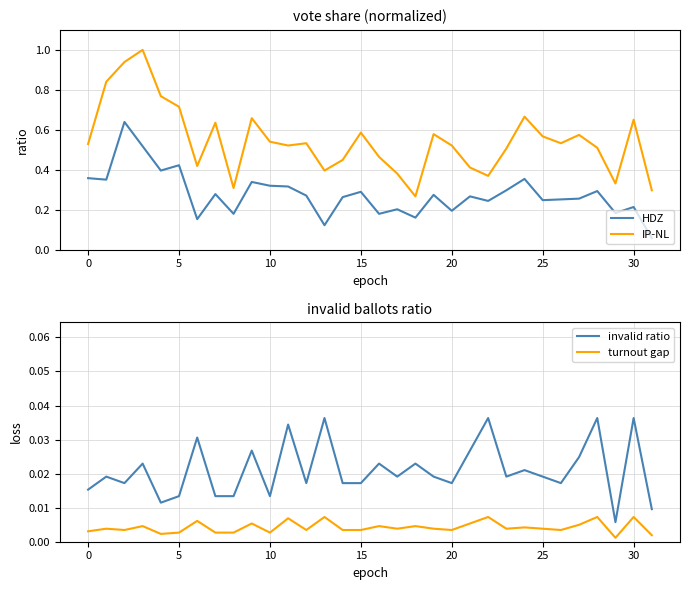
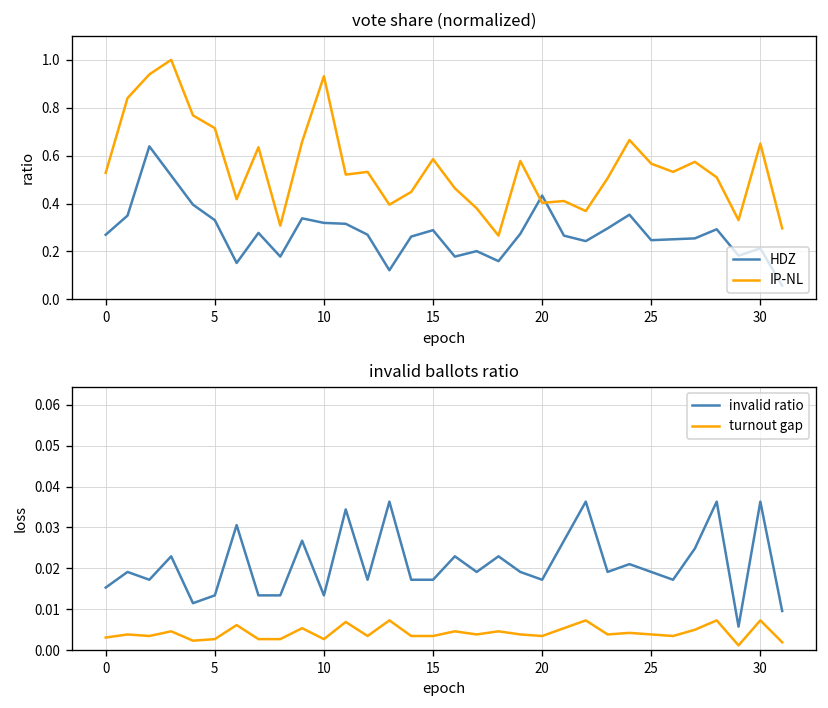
vote share (normalized), HDZ, 0: 0.36 -> 0.27
vote share (normalized), HDZ, 5: 0.42 -> 0.33
vote share (normalized), IP-NL, 10: 0.54 -> 0.93
vote share (normalized), HDZ, 20: 0.19 -> 0.43
vote share (normalized), IP-NL, 20: 0.52 -> 0.40
